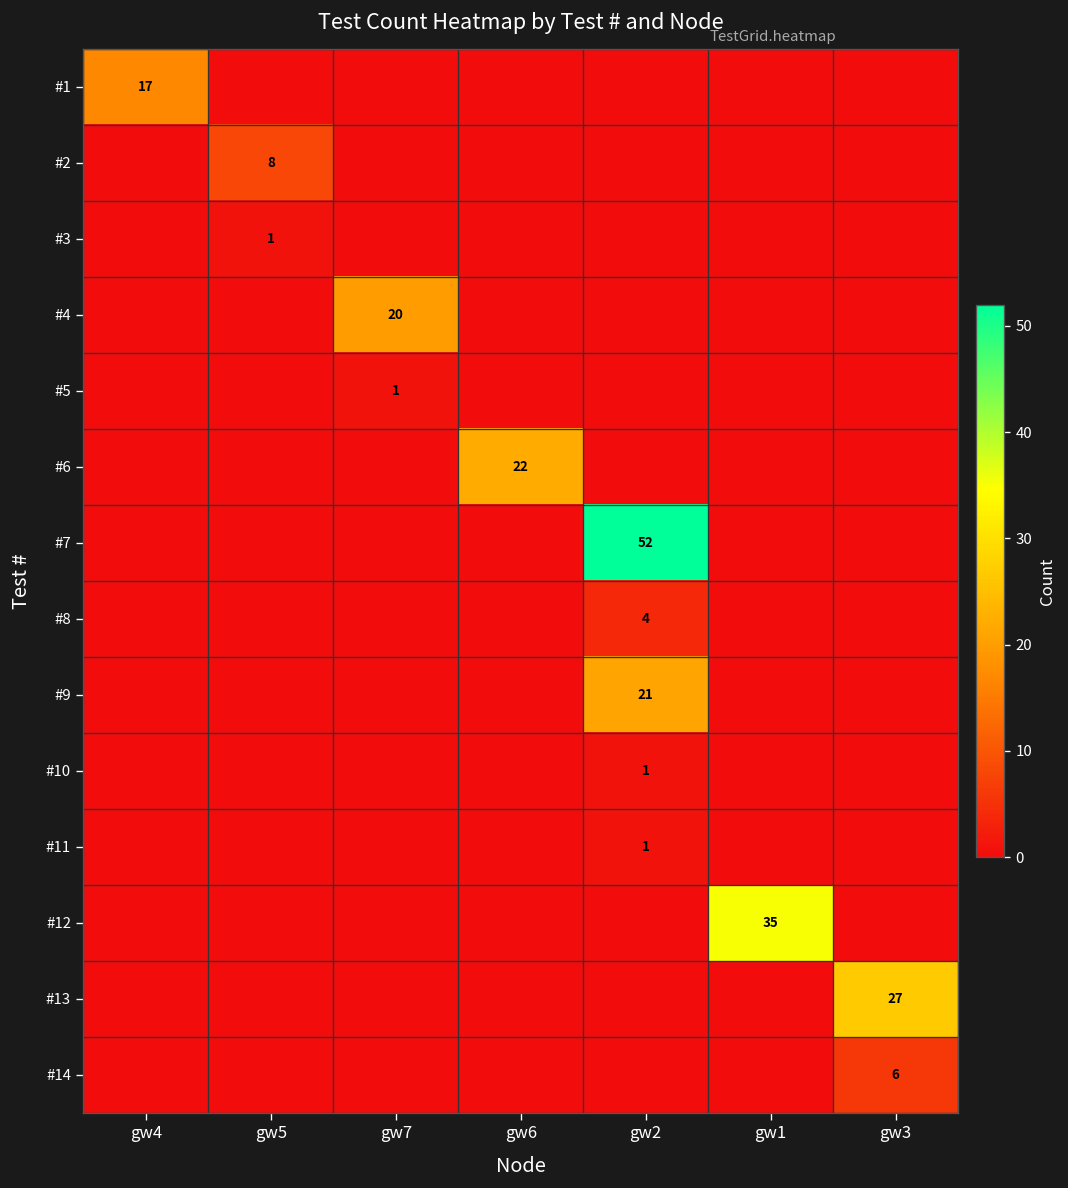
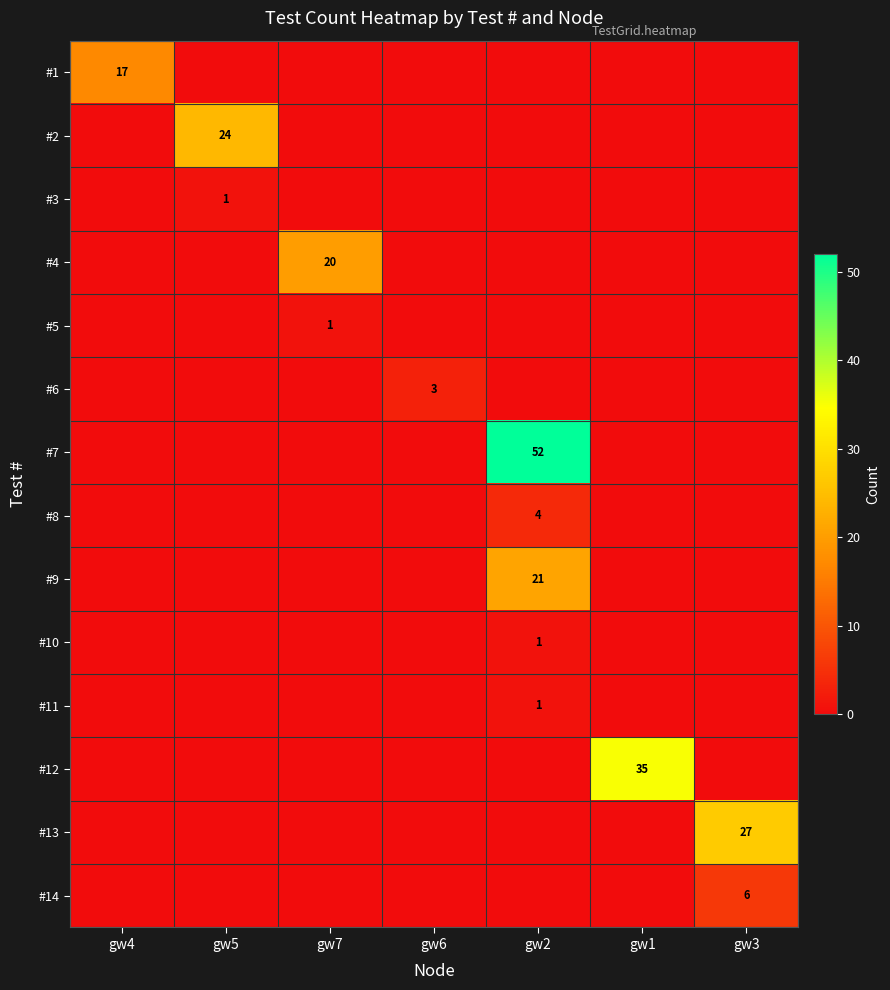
#2, gw5: 8 -> 24
#6, gw6: 22 -> 3
